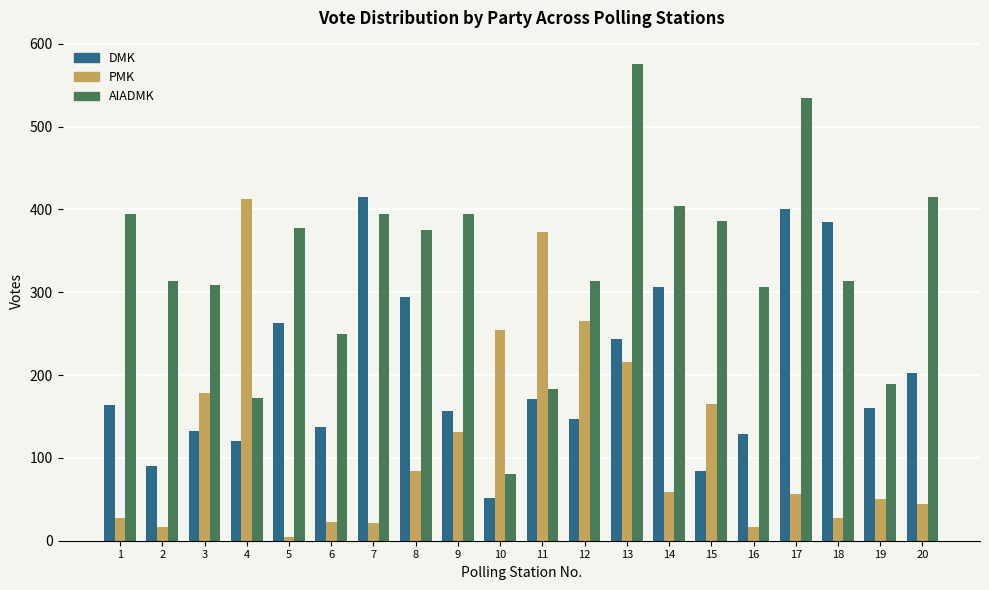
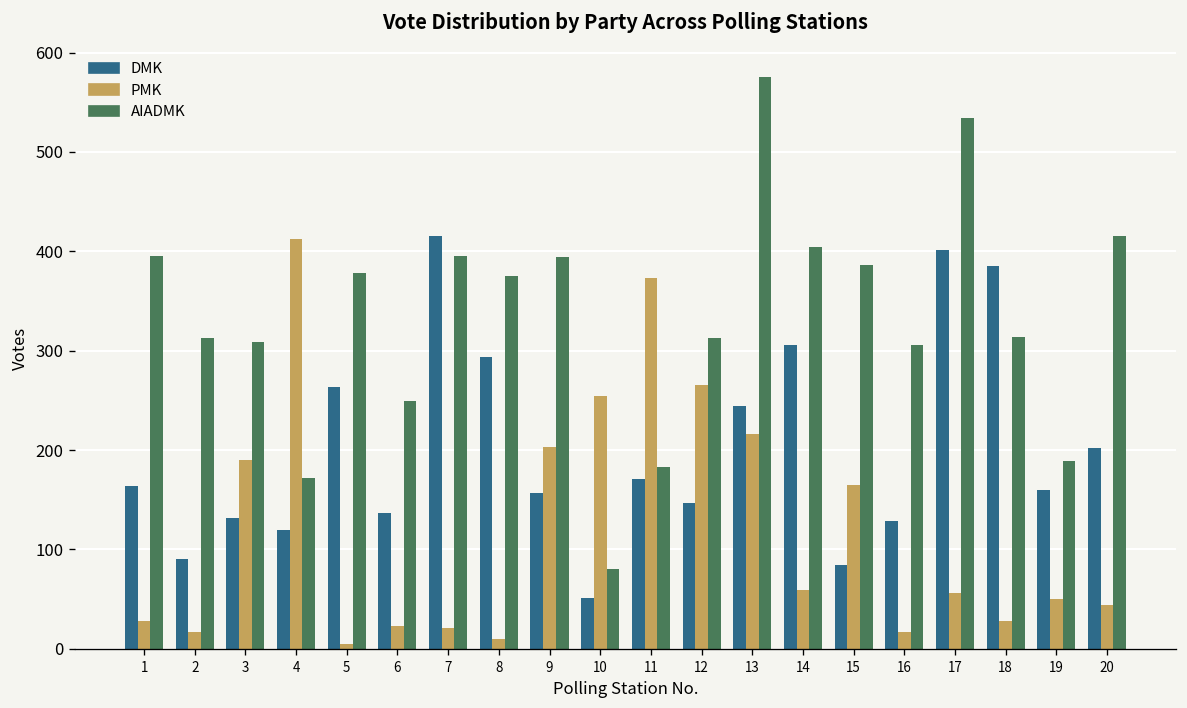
PMK, 3: 180 -> 190
PMK, 8: 80 -> 10
PMK, 9: 130 -> 200
